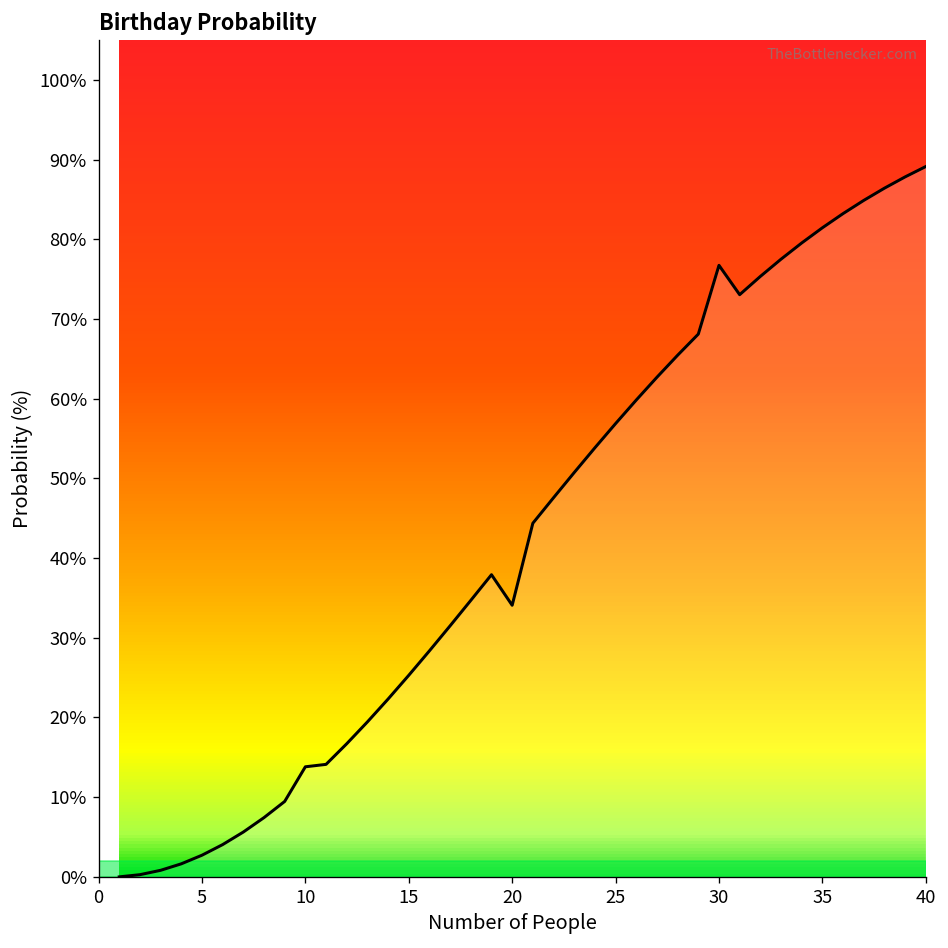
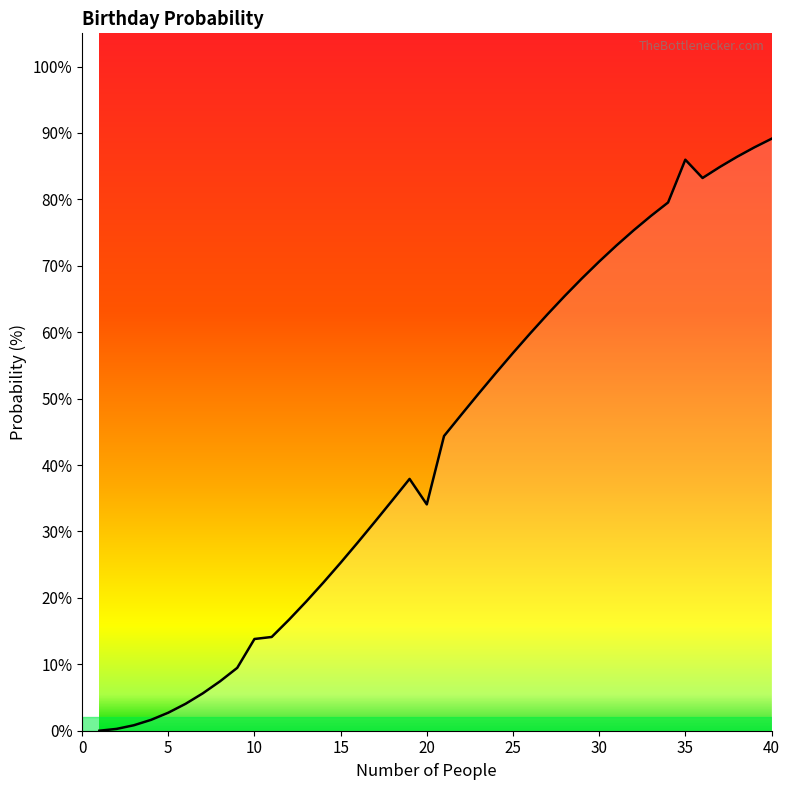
30: 77% -> 71%
35: 81% -> 86%
